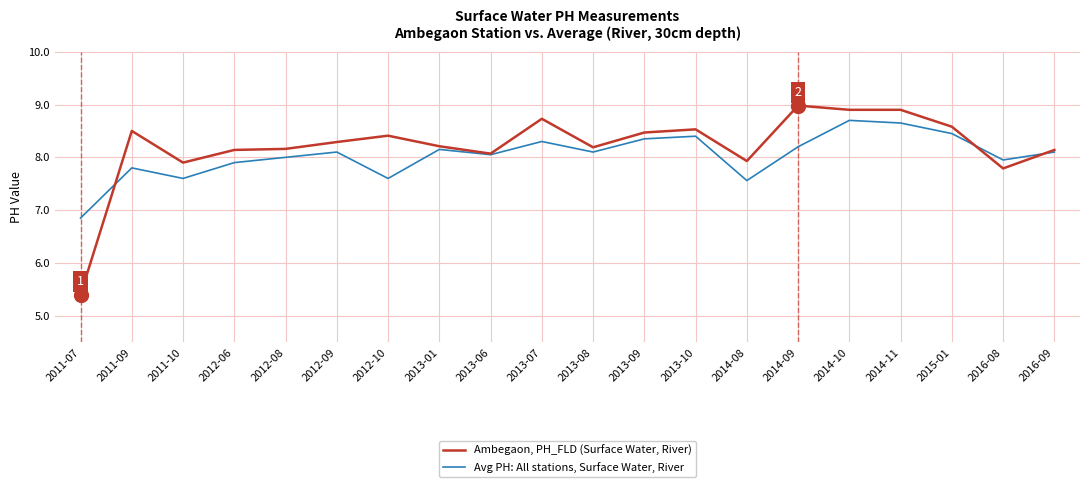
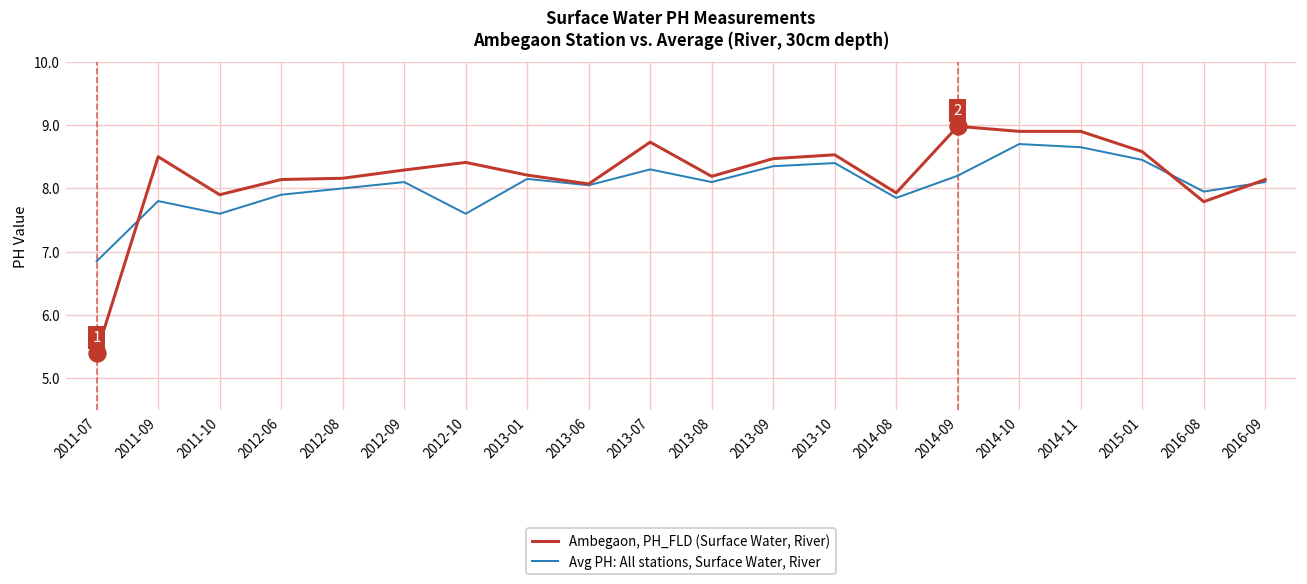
Avg PH: All stations, Surface Water, River, 2014-08: 7.6 -> 7.9
